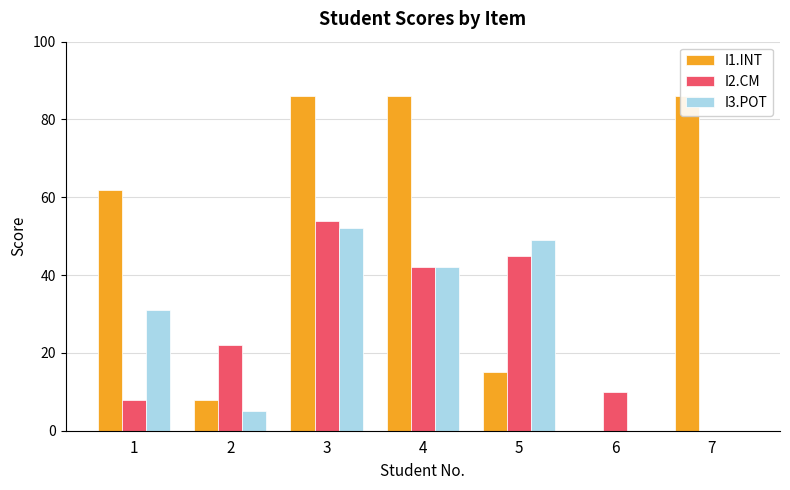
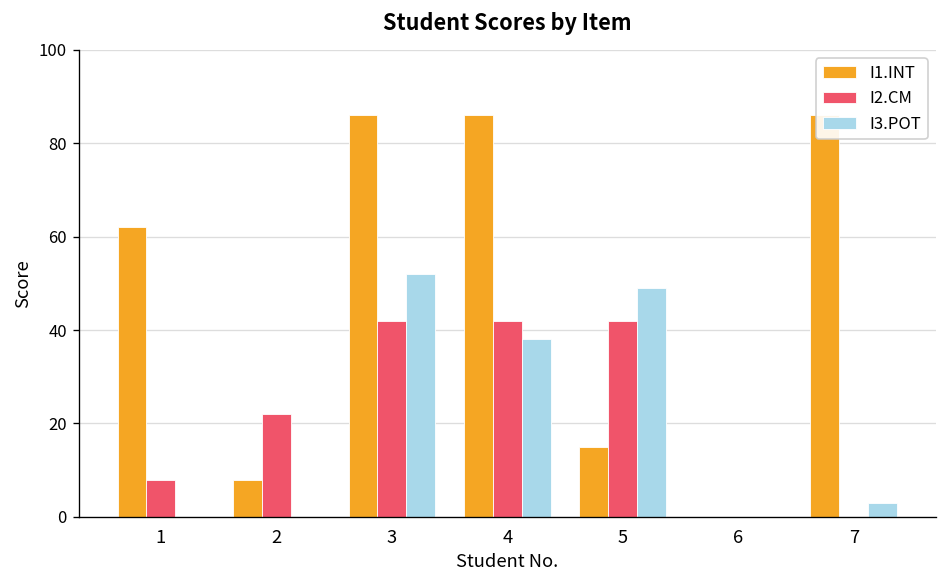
I3.POT, 1: 31 -> 0
I3.POT, 2: 5 -> 0
I2.CM, 3: 54 -> 42
I3.POT, 4: 42 -> 38
I2.CM, 5: 45 -> 42
I2.CM, 6: 10 -> 0
I3.POT, 7: 0 -> 3
